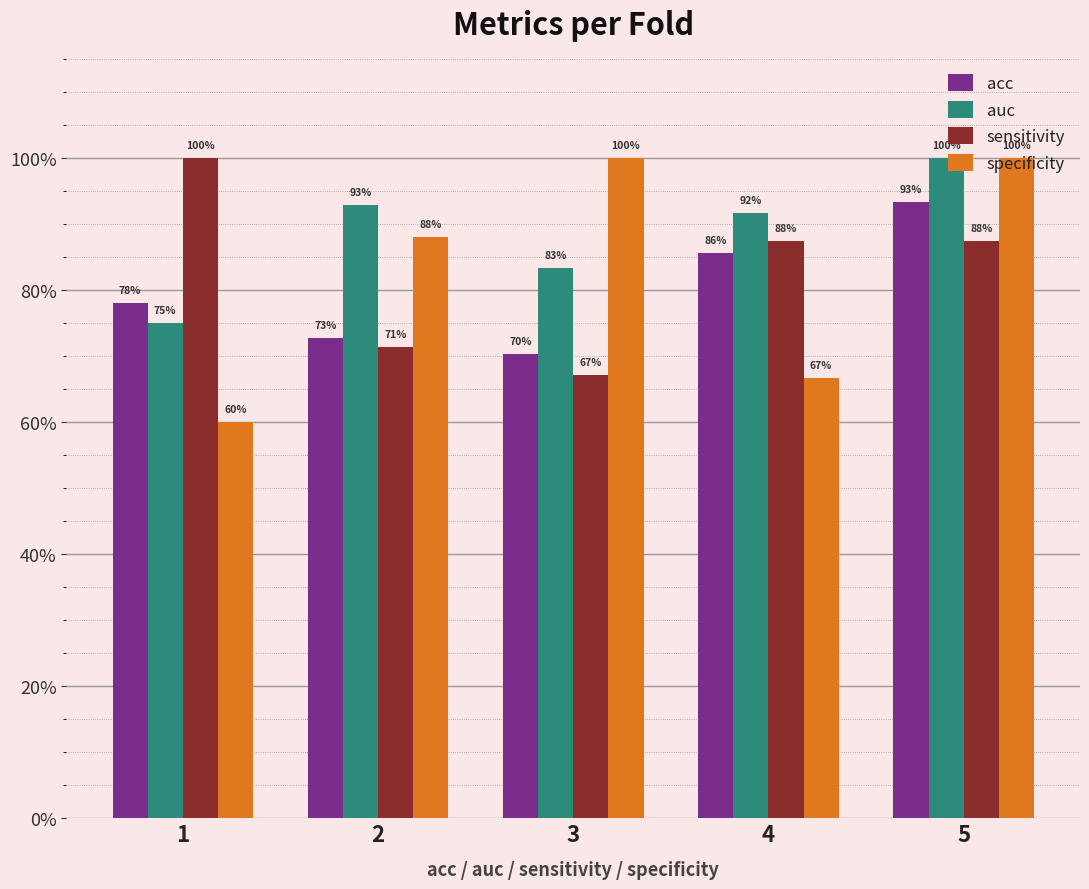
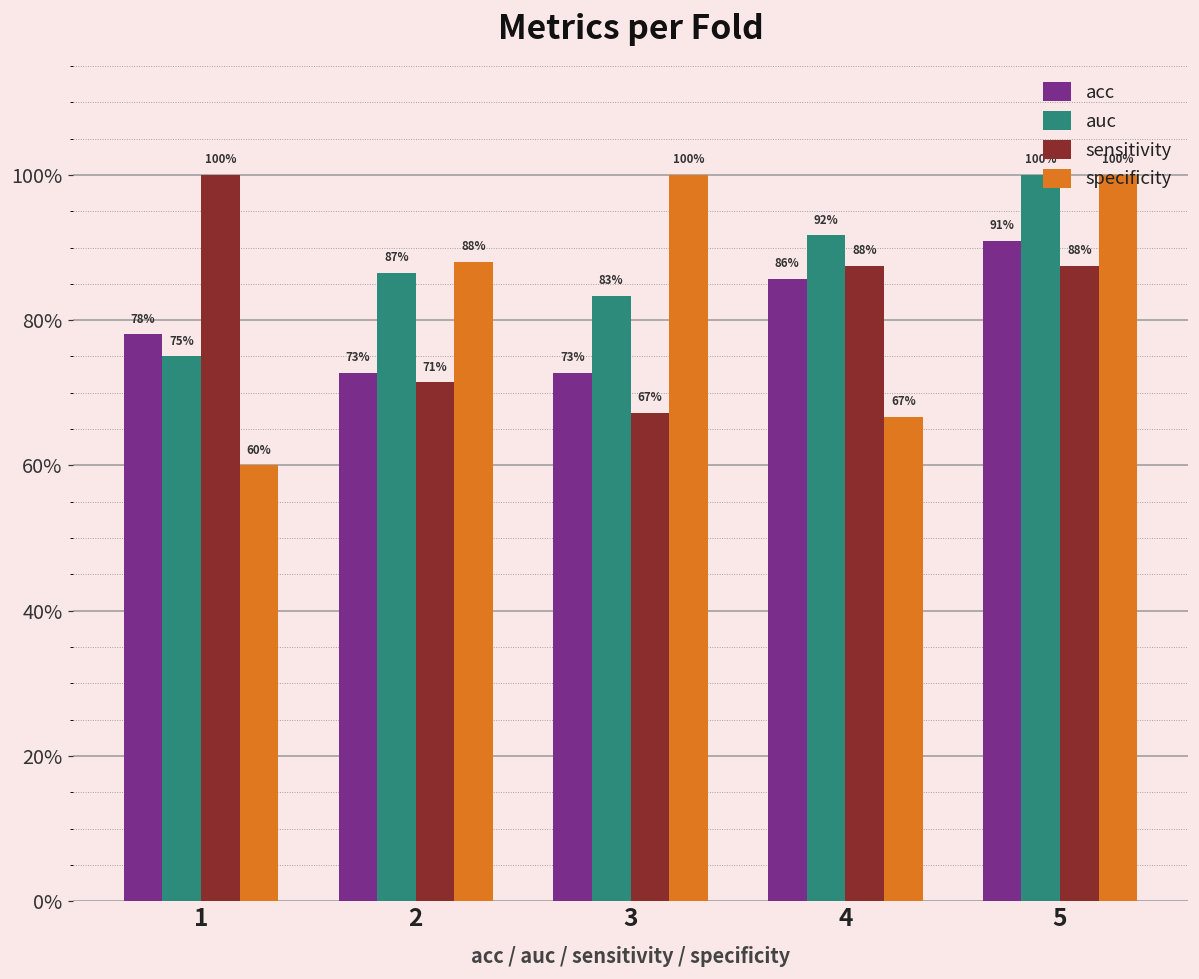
auc, 2: 93% -> 87%
acc, 3: 70% -> 73%
acc, 5: 93% -> 91%
